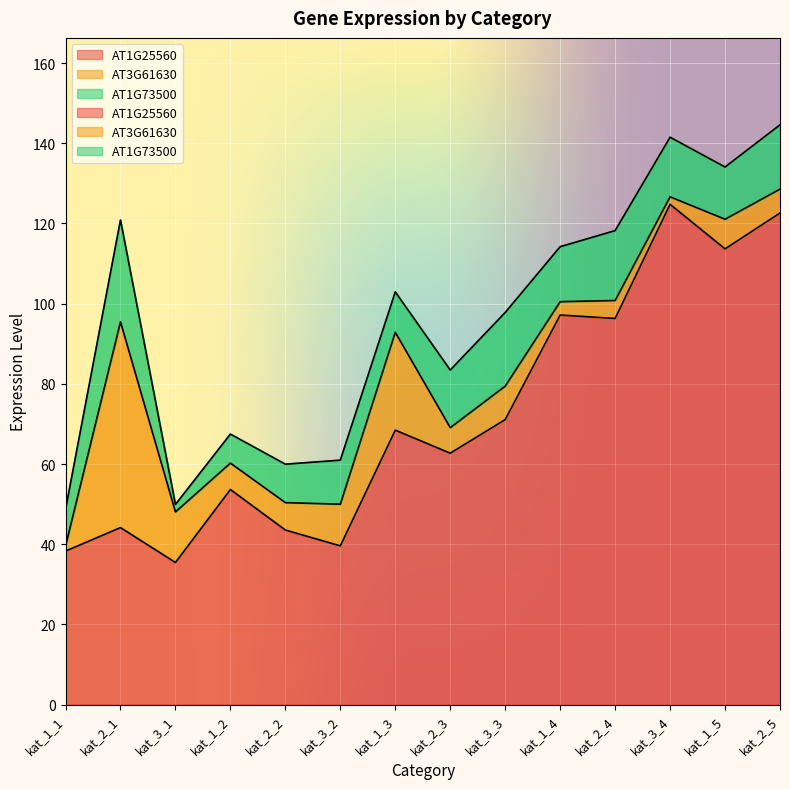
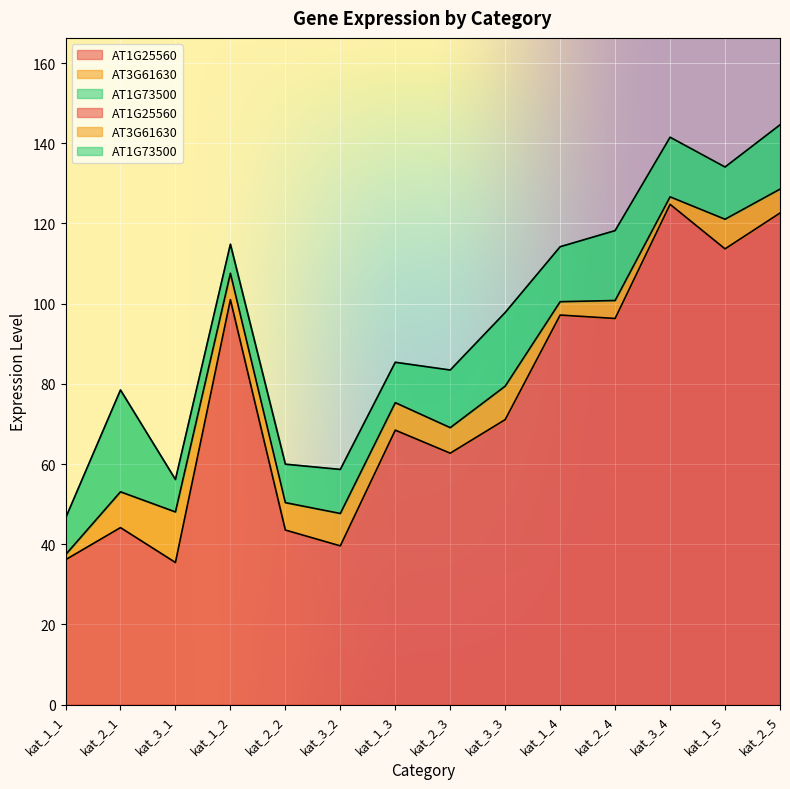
AT1G25560, kat_1_1: 38 -> 36
AT3G61630, kat_2_1: 51 -> 9
AT1G73500, kat_3_1: 2 -> 8
AT1G25560, kat_1_2: 54 -> 101
AT3G61630, kat_3_2: 10 -> 8
AT3G61630, kat_1_3: 24 -> 7
